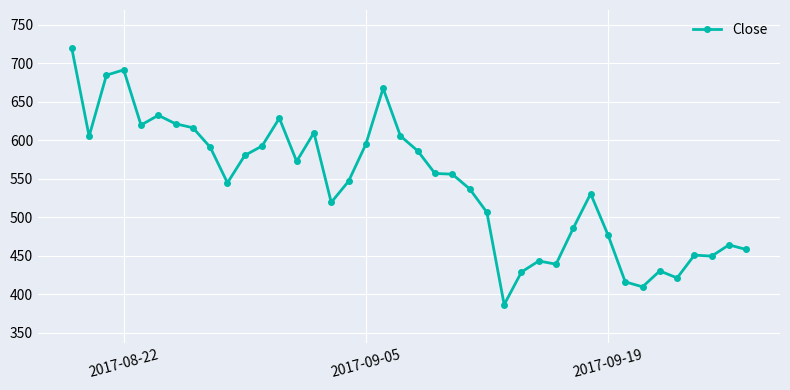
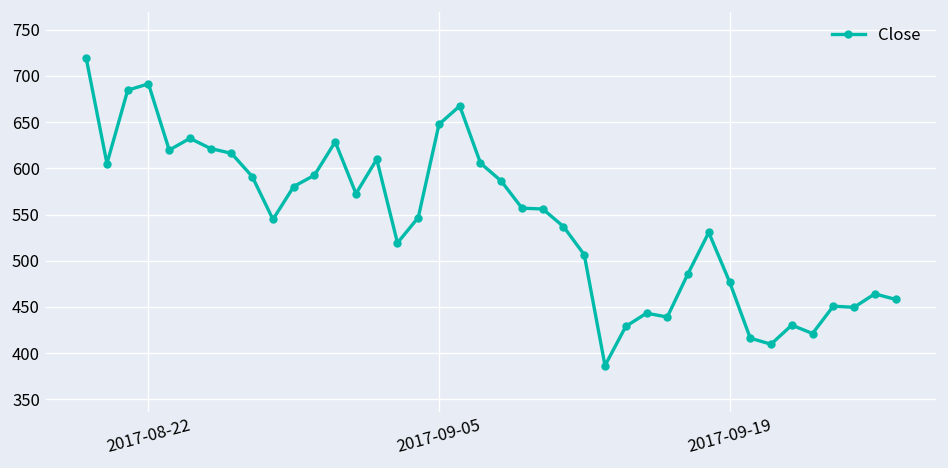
2017-09-05: 590 -> 650
